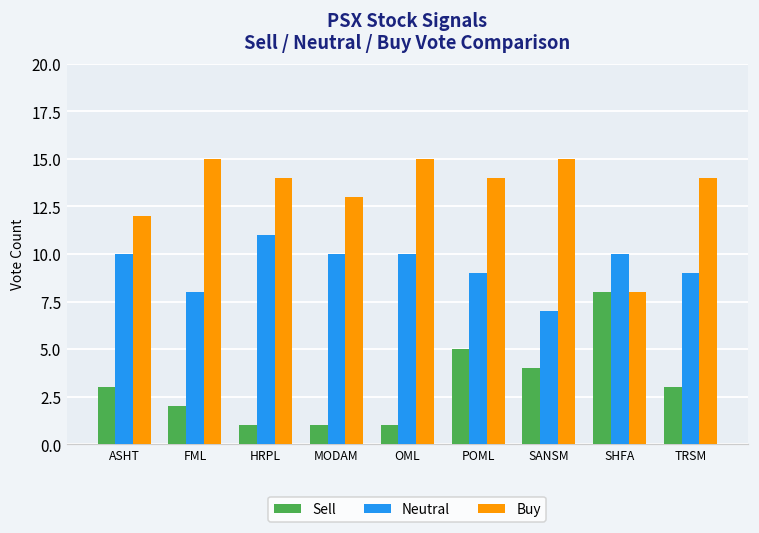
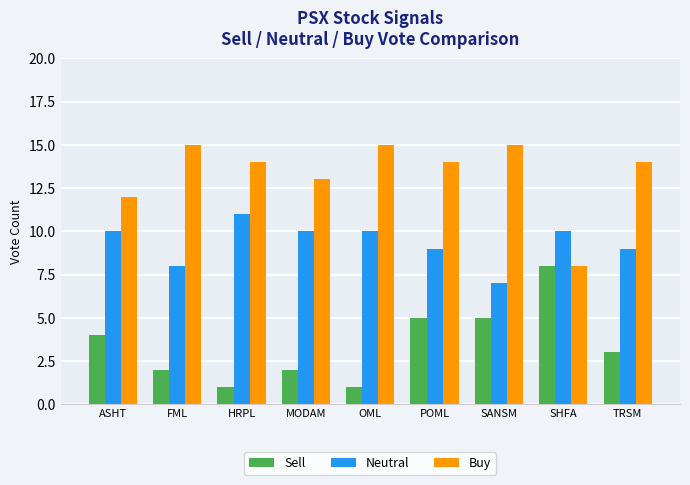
Sell, ASHT: 3 -> 4
Sell, MODAM: 1 -> 2
Sell, SANSM: 4 -> 5
